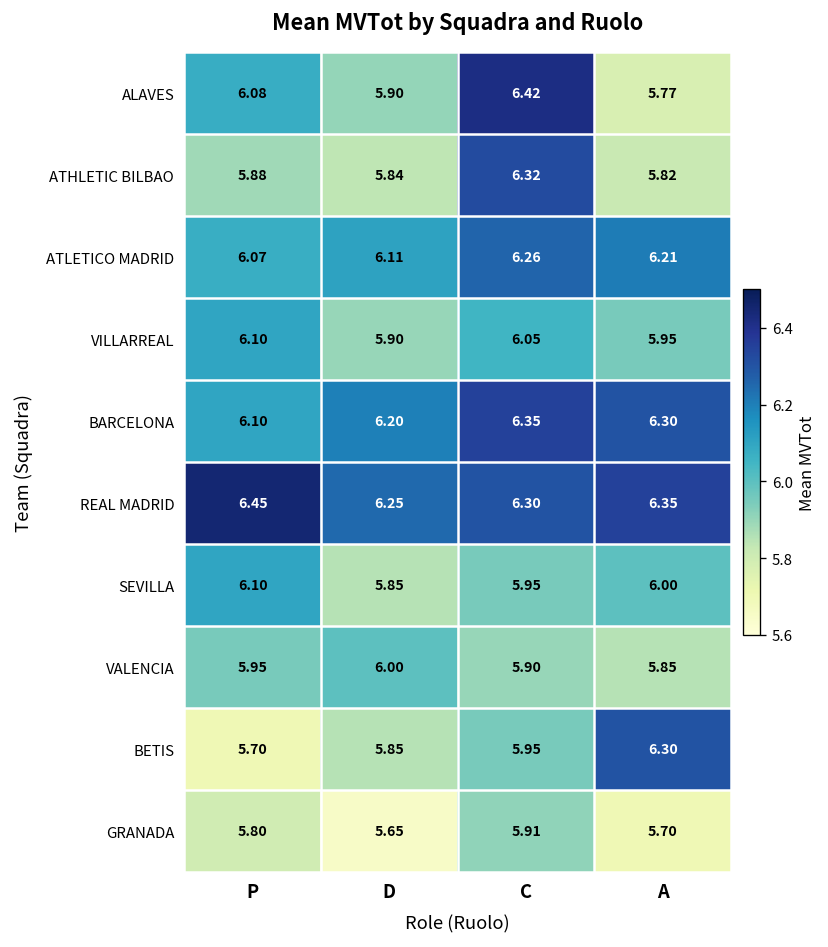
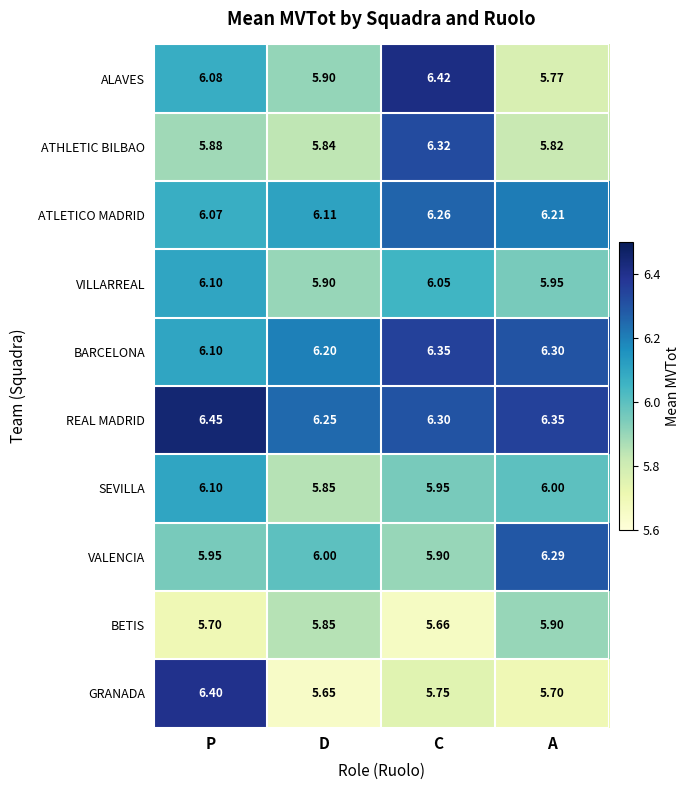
VALENCIA, A: 5.85 -> 6.29
BETIS, C: 5.95 -> 5.66
BETIS, A: 6.30 -> 5.90
GRANADA, P: 5.80 -> 6.40
GRANADA, C: 5.91 -> 5.75
